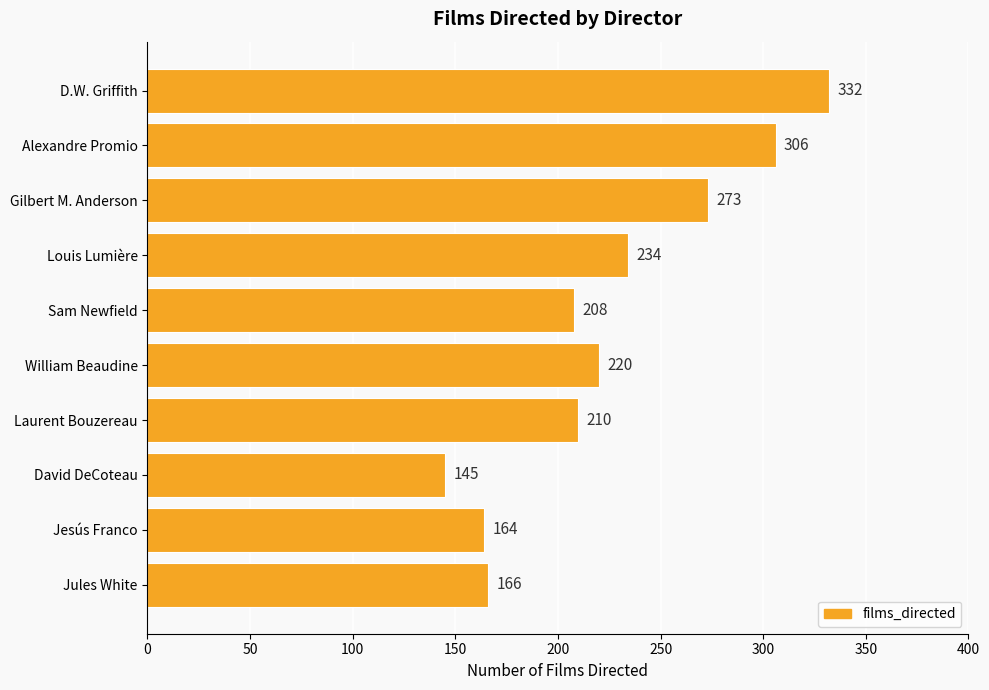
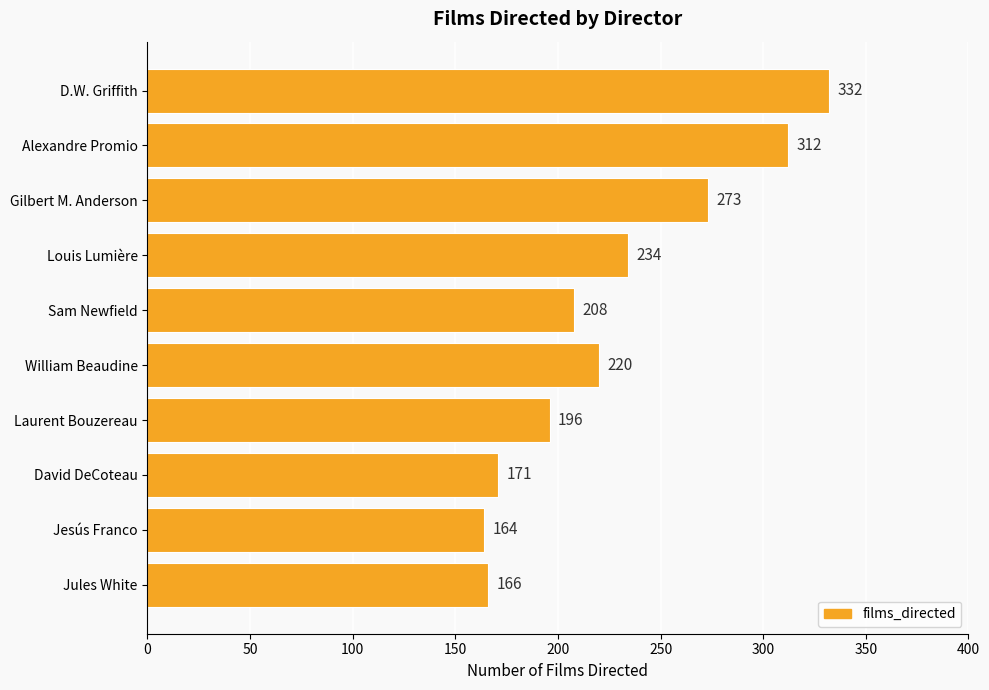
Alexandre Promio: 306 -> 312
Laurent Bouzereau: 210 -> 196
David DeCoteau: 145 -> 171
